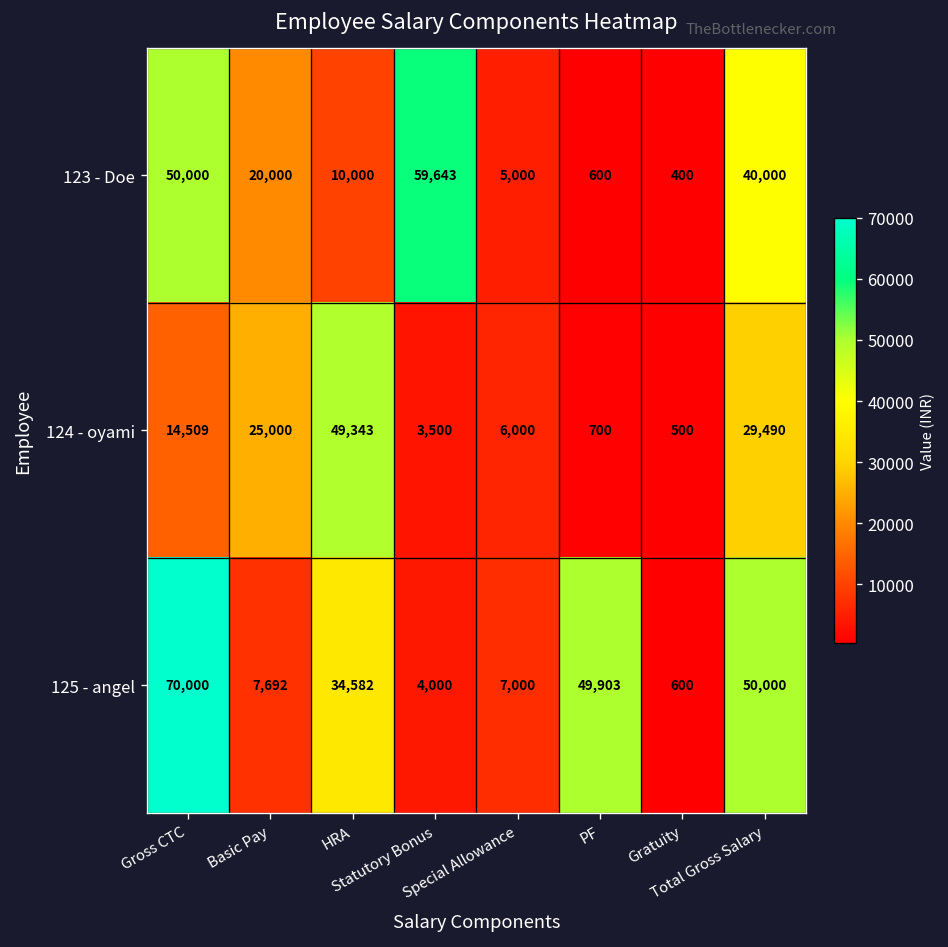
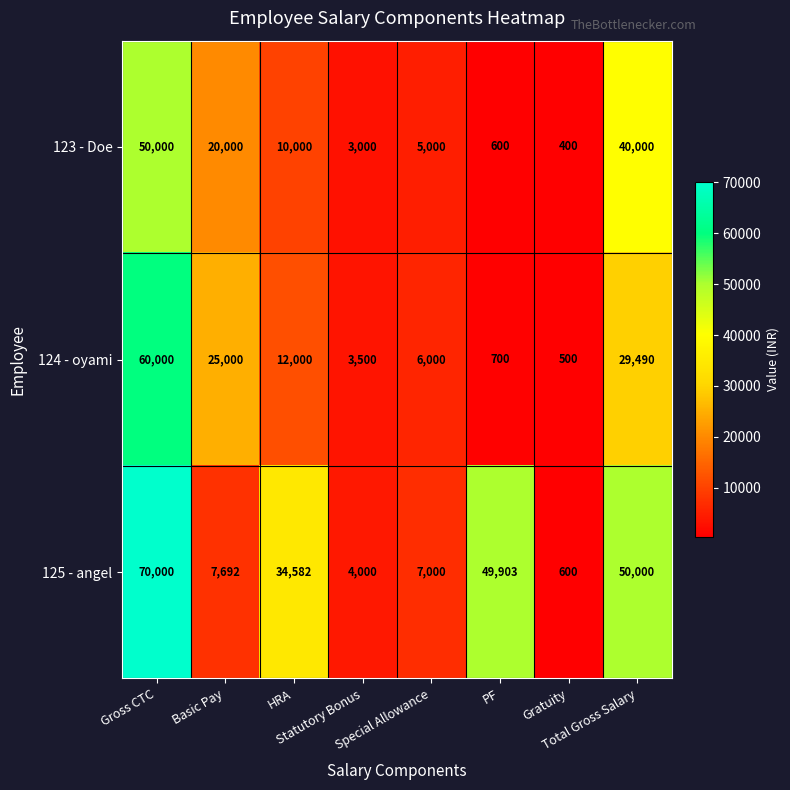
123 - Doe, Statutory Bonus: 59,643 -> 3,000
124 - oyami, Gross CTC: 14,509 -> 60,000
124 - oyami, HRA: 49,343 -> 12,000
